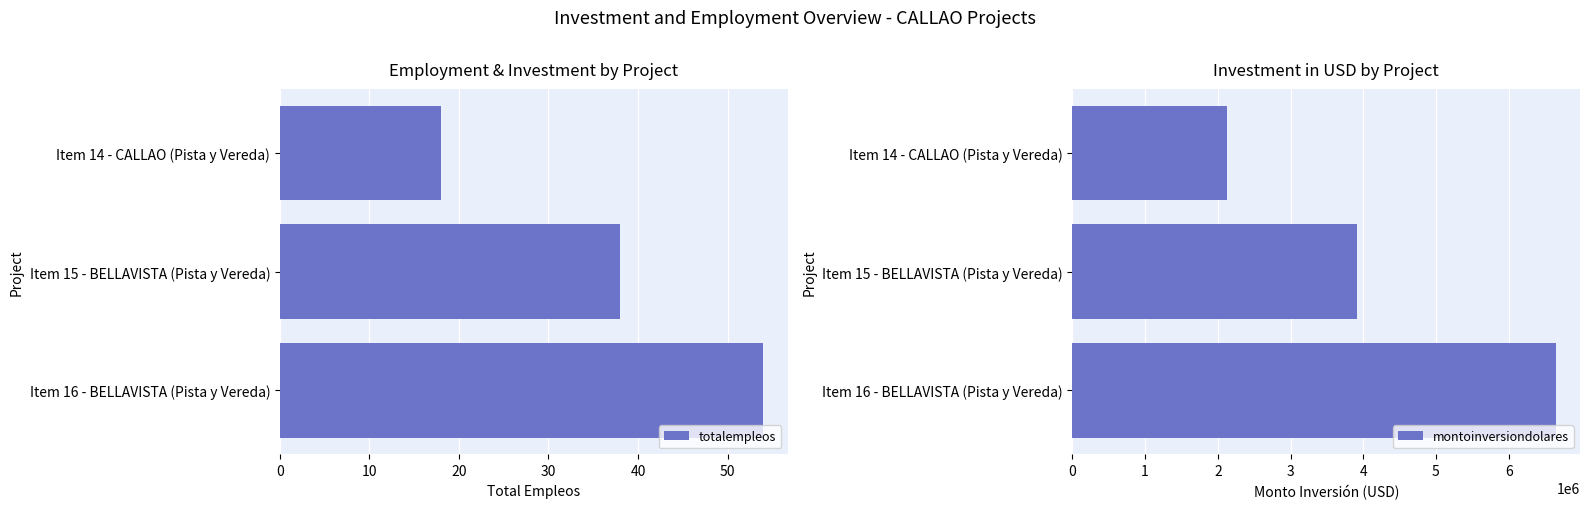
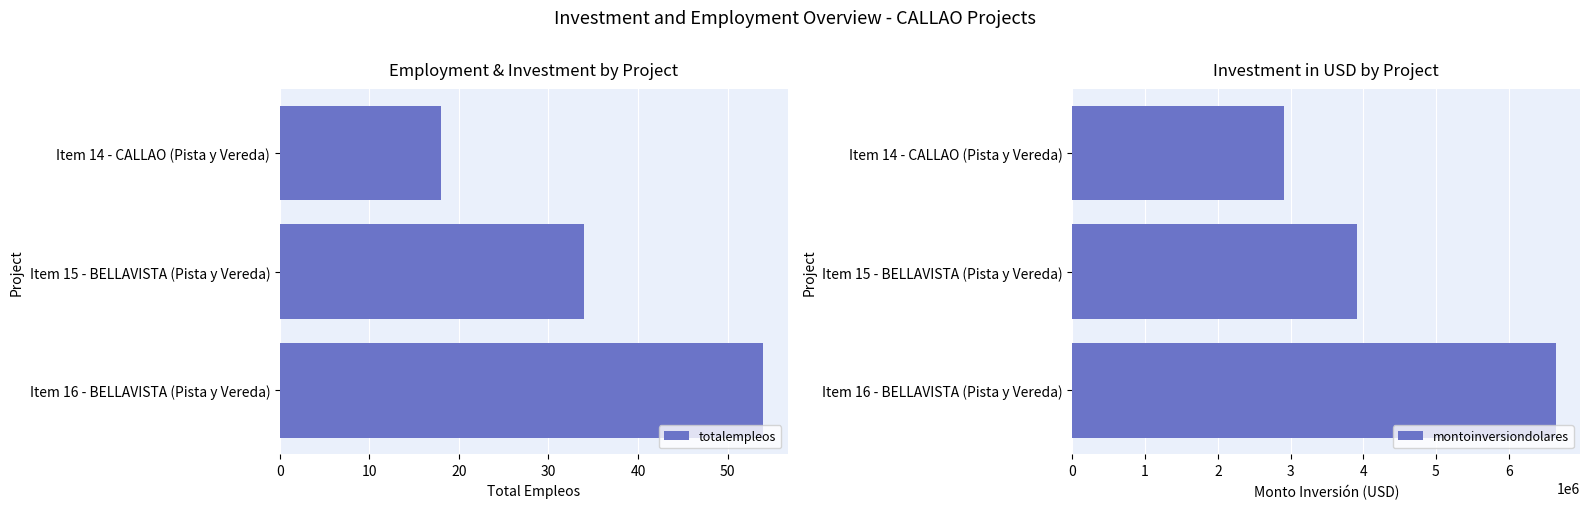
Employment & Investment by Project, Item 15 - BELLAVISTA (Pista y Vereda): 38 -> 34
Investment in USD by Project, Item 14 - CALLAO (Pista y Vereda): 2100000 -> 2900000
